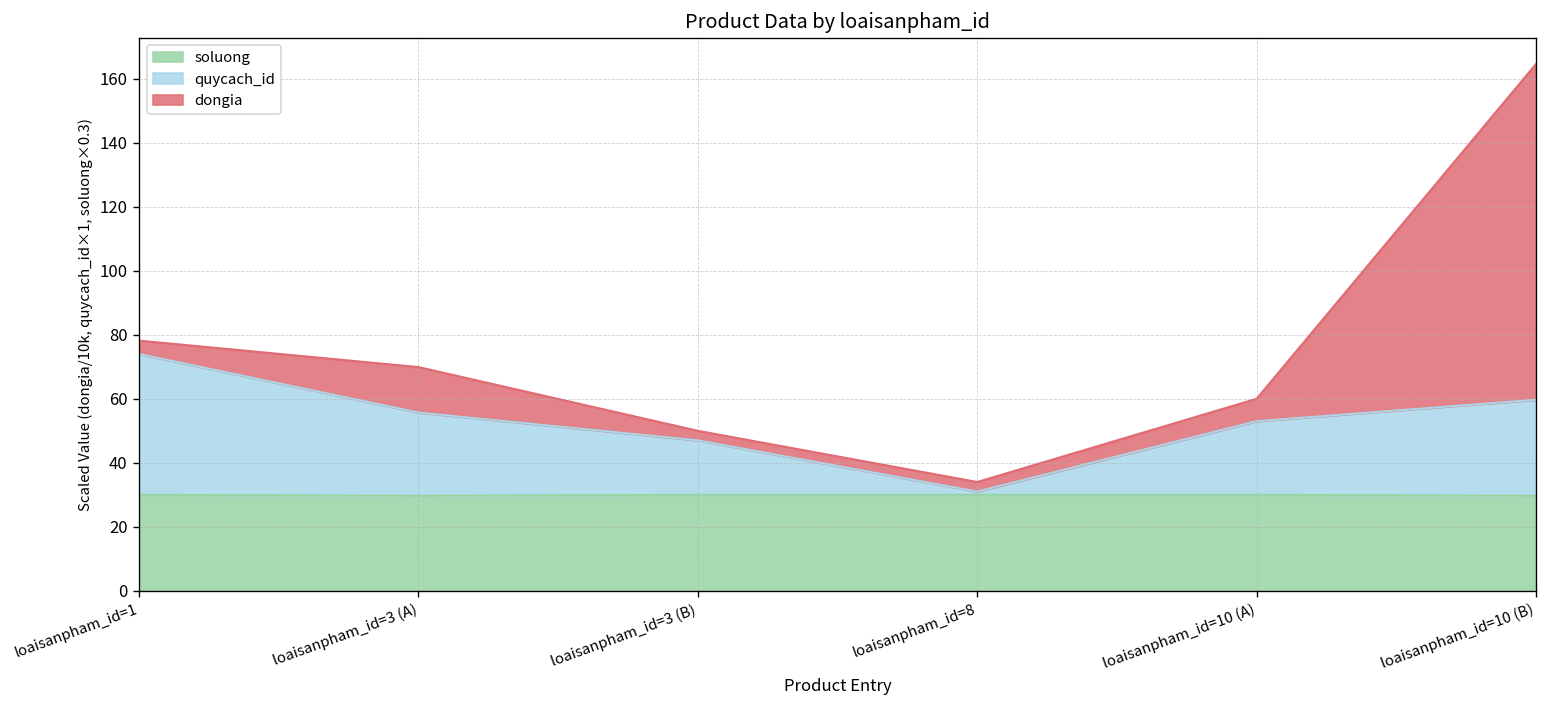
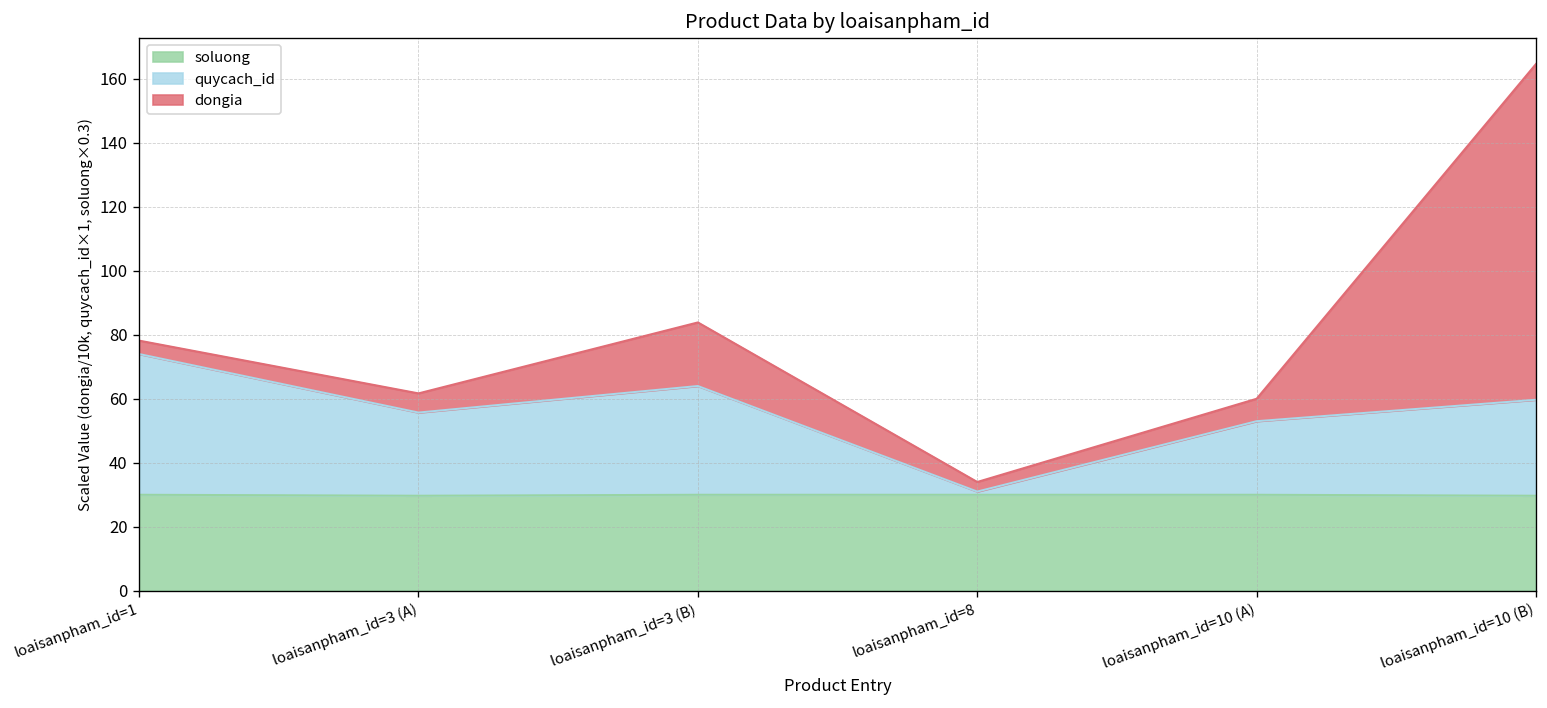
dongia, loaisanpham_id=3 (A): 14 -> 6
quycach_id, loaisanpham_id=3 (B): 17 -> 34
dongia, loaisanpham_id=3 (B): 3 -> 20
